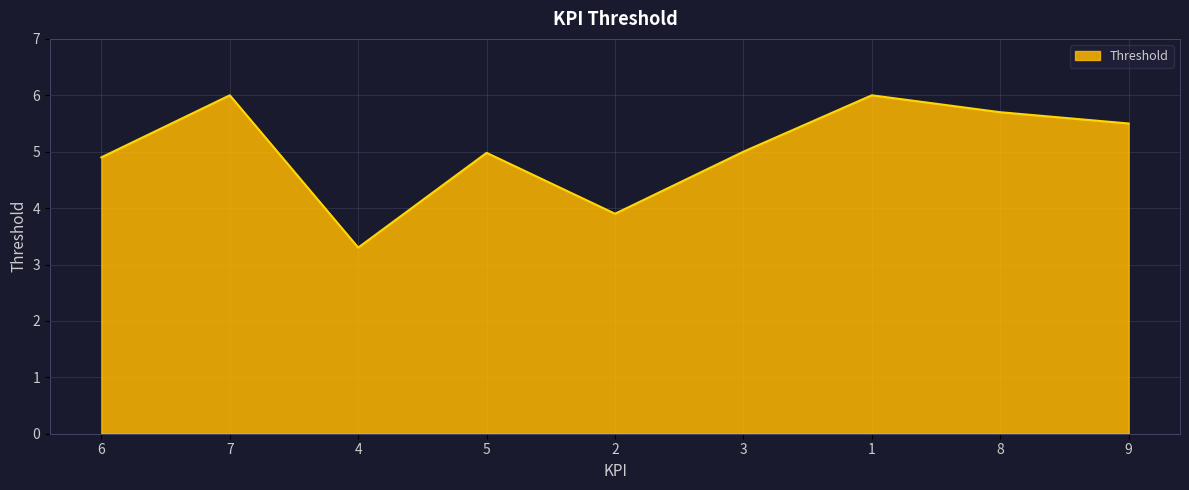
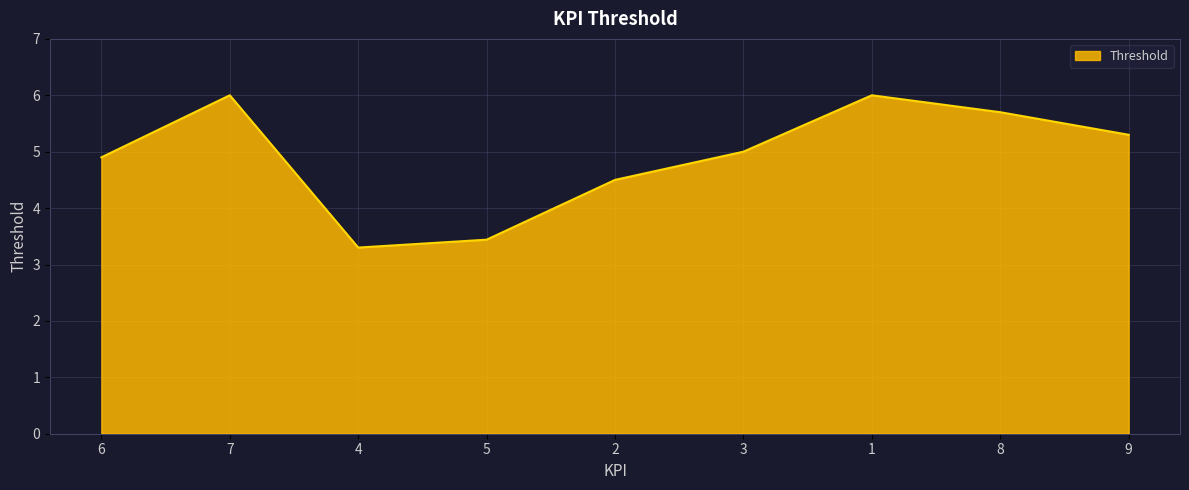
5: 5.0 -> 3.4
2: 3.9 -> 4.5
9: 5.5 -> 5.3
